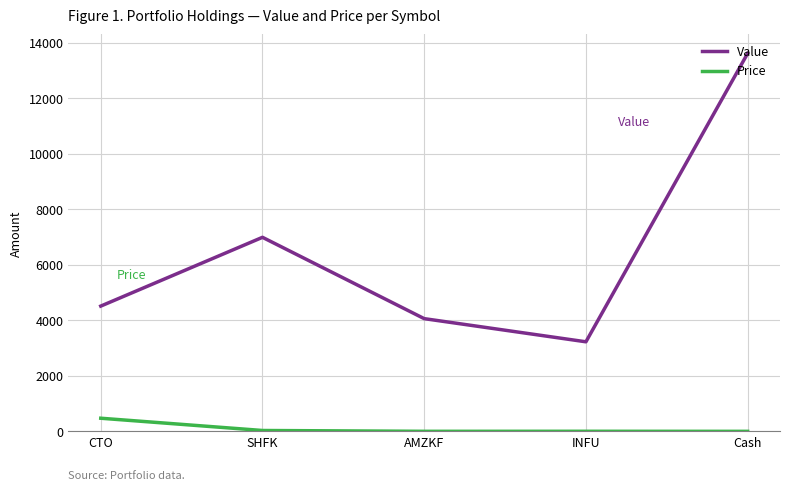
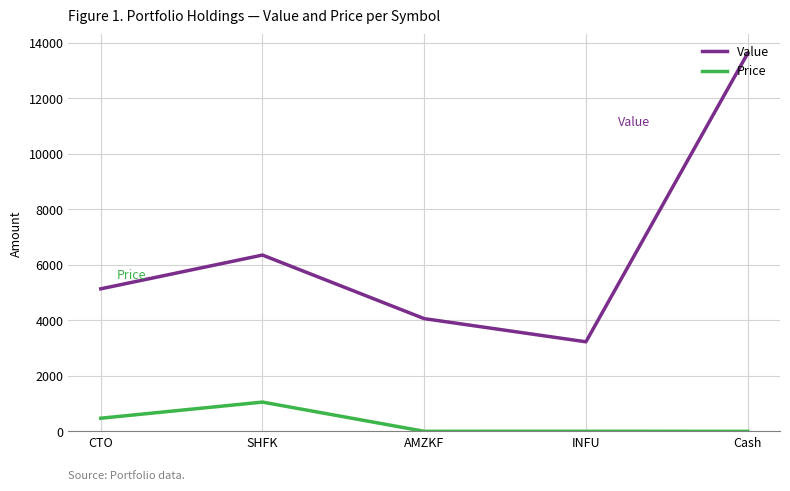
Value, CTO: 4500 -> 5100
Value, SHFK: 7000 -> 6400
Price, SHFK: 0 -> 1100
